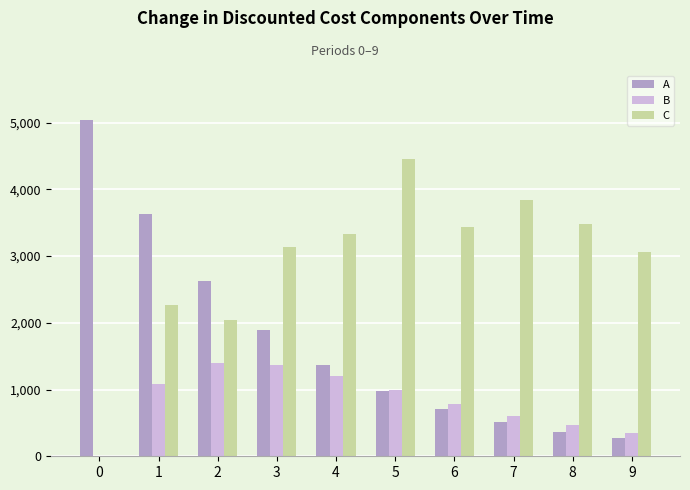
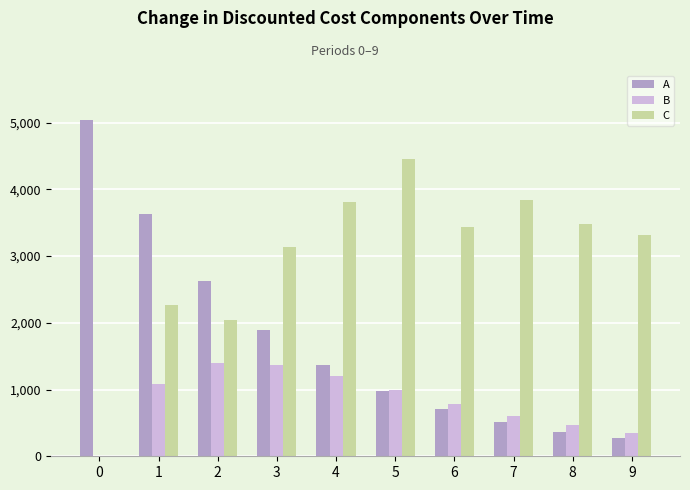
C, 4: 3,300 -> 3,800
C, 9: 3,100 -> 3,300
